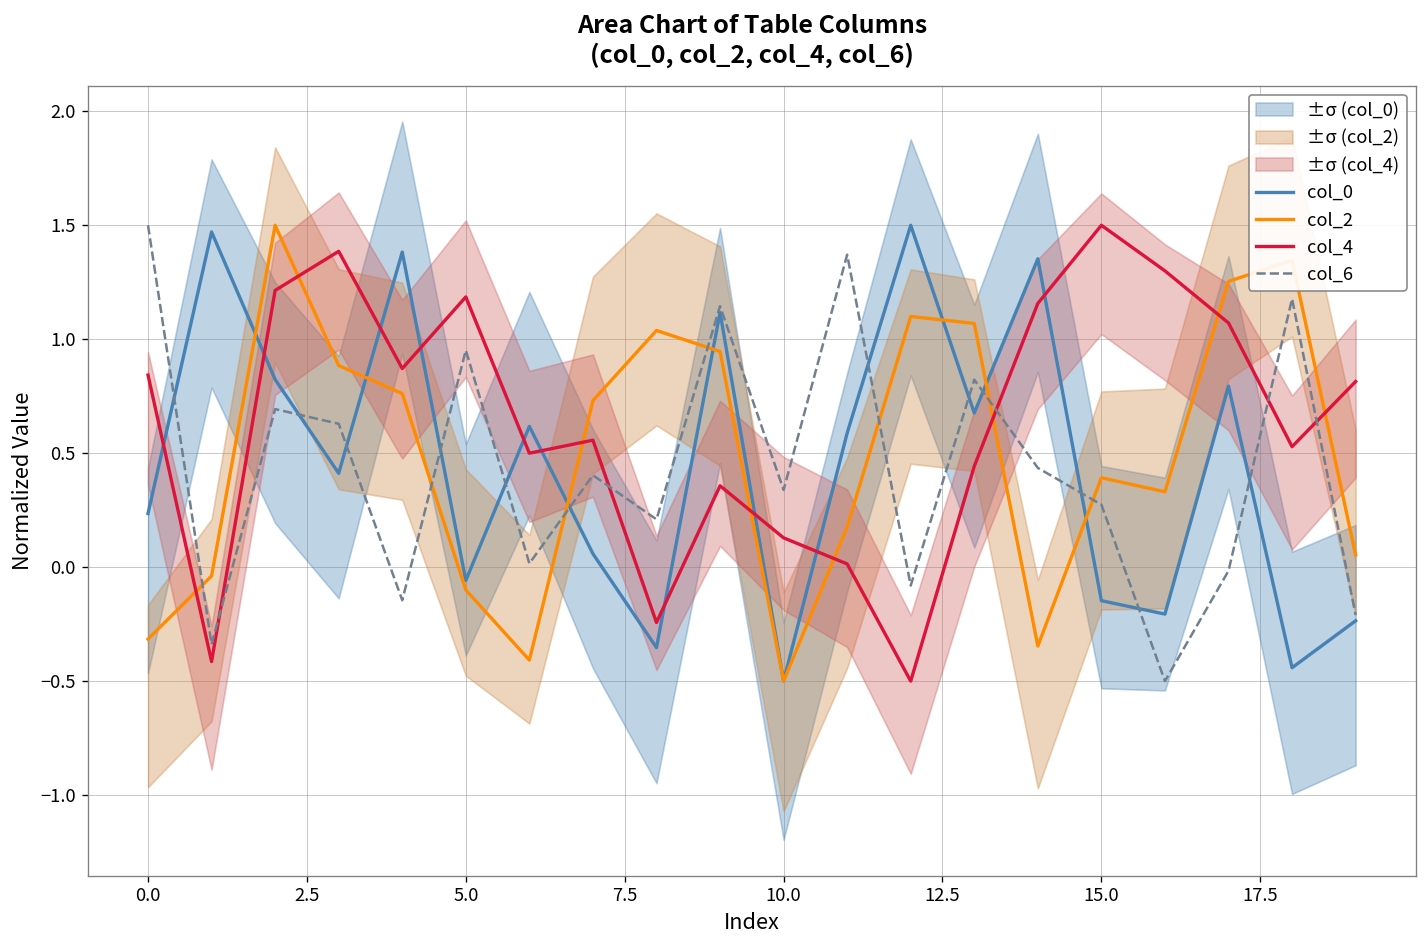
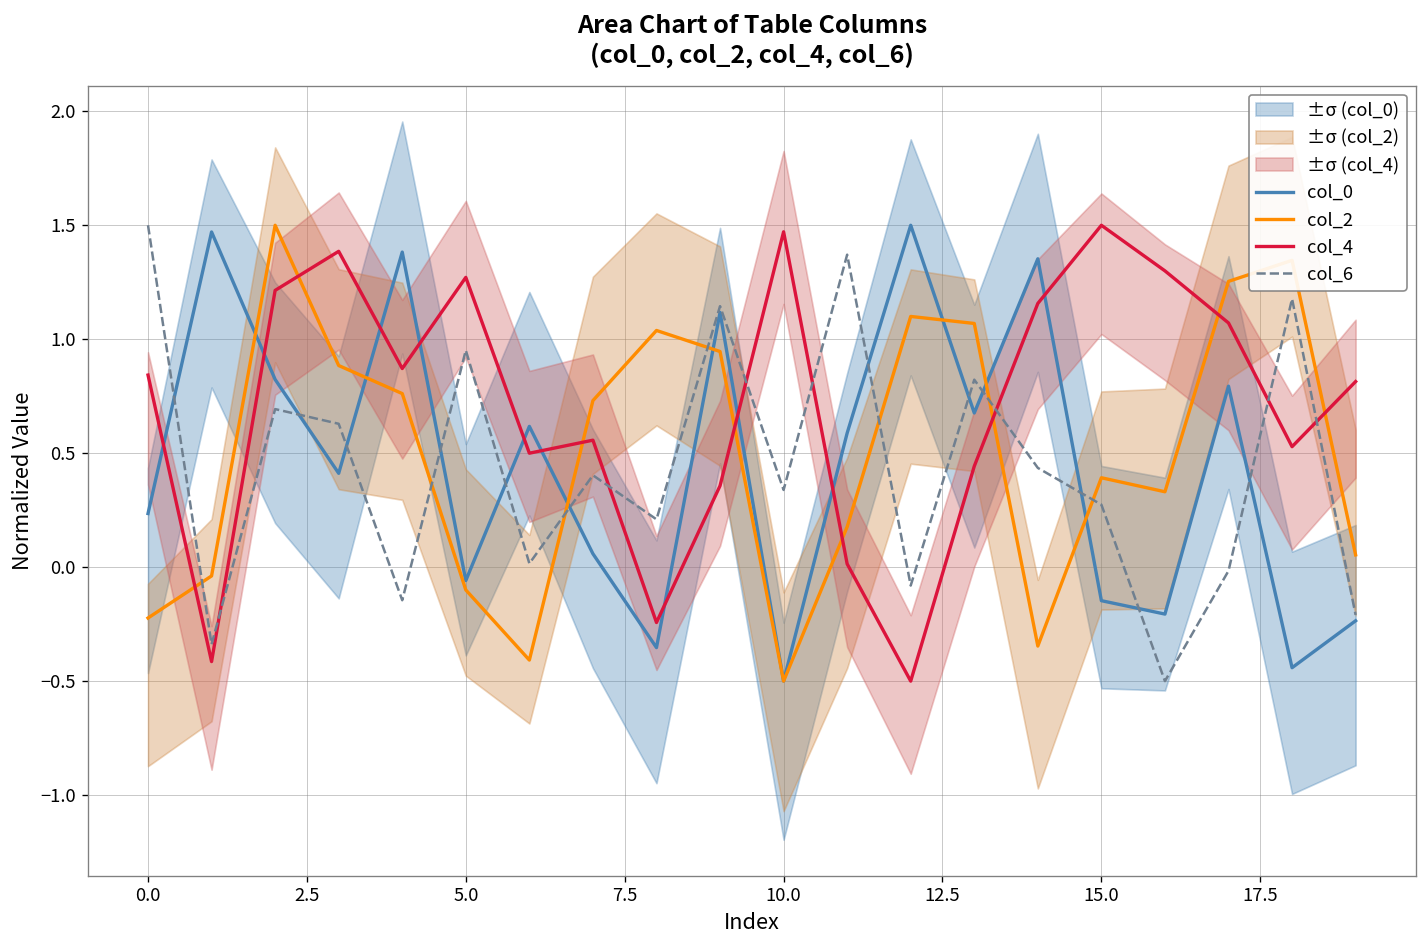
col_2, 0.0: -0.32 -> -0.22
col_4, 5.0: 1.19 -> 1.27
col_4, 10.0: 0.13 -> 1.47
